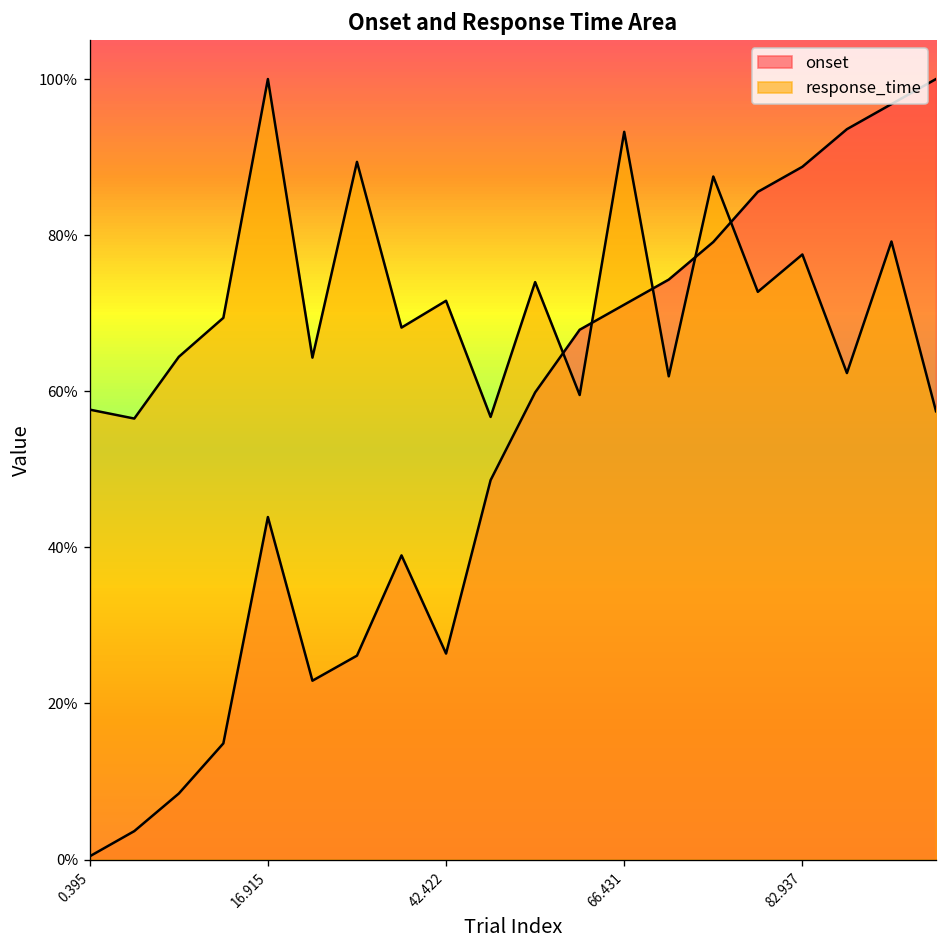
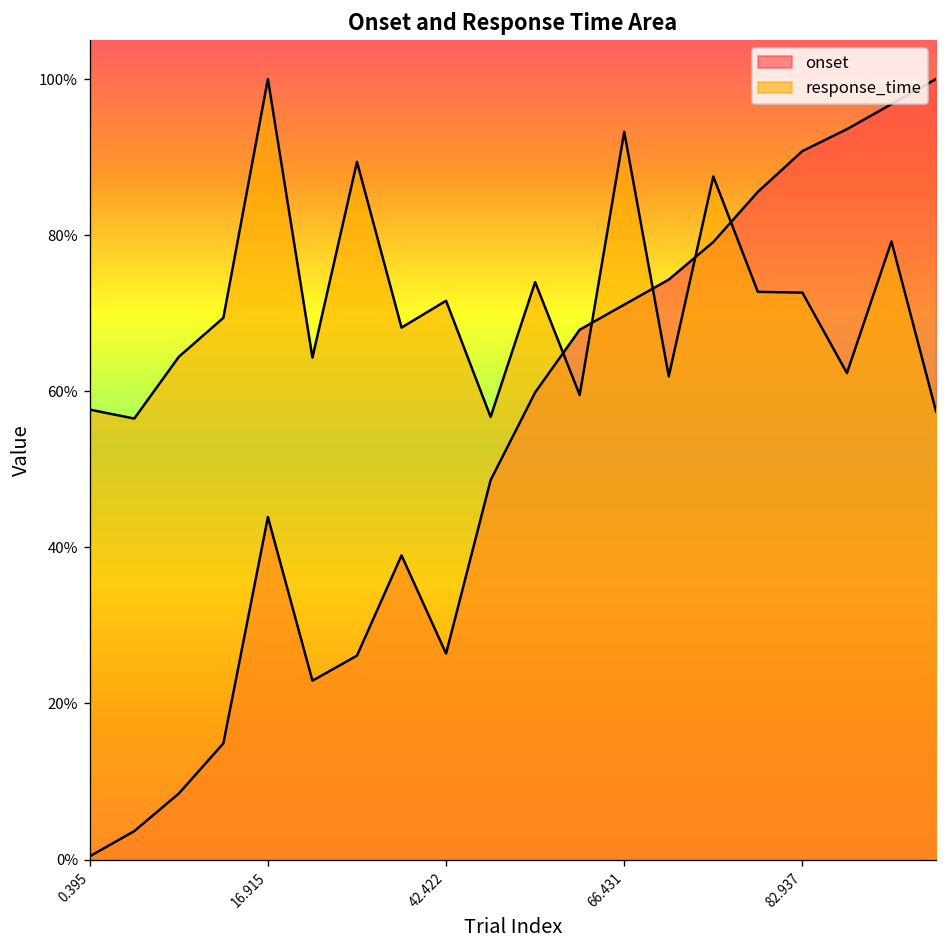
onset, 82.937: 89% -> 91%
response_time, 82.937: 78% -> 73%
